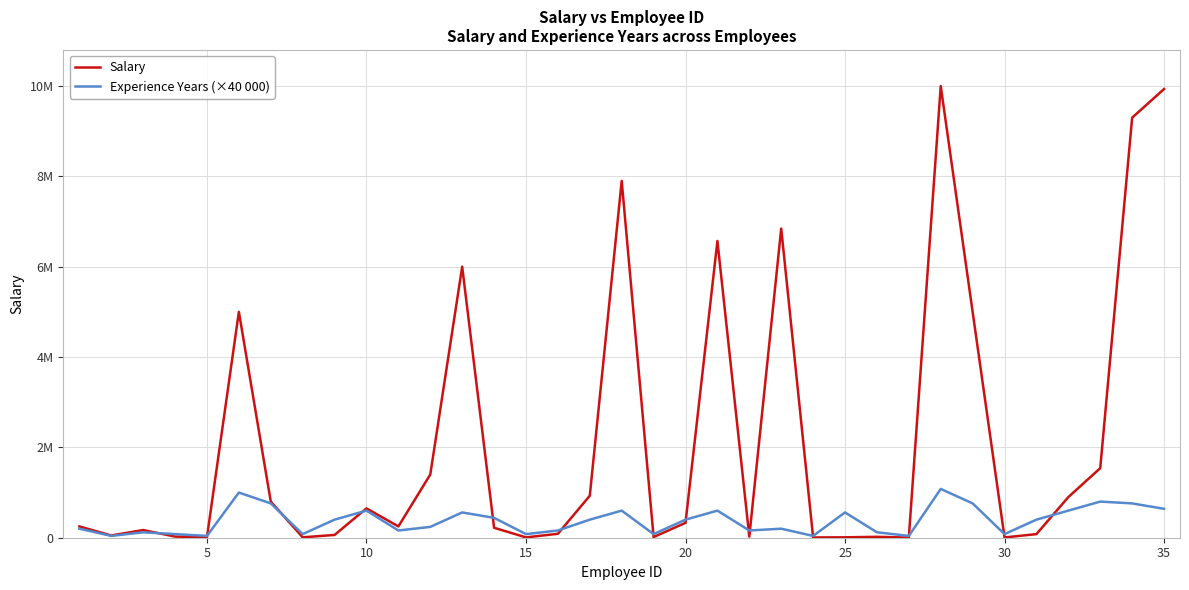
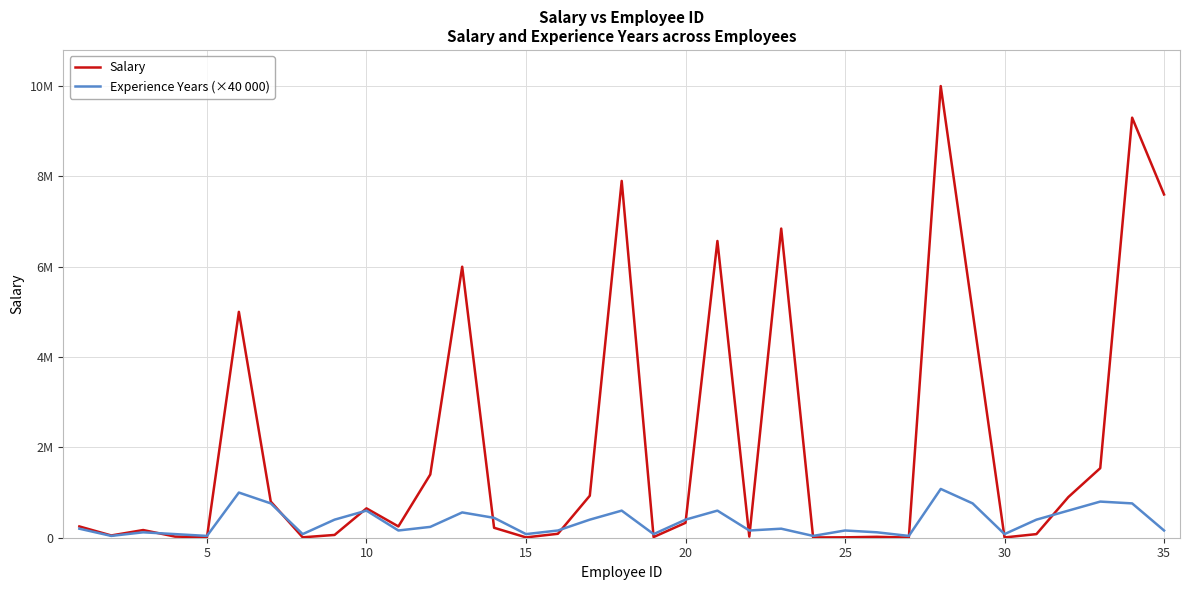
Experience Years (×40 000), 25: 600000 -> 200000
Salary, 35: 9900000 -> 7600000
Experience Years (×40 000), 35: 600000 -> 200000
